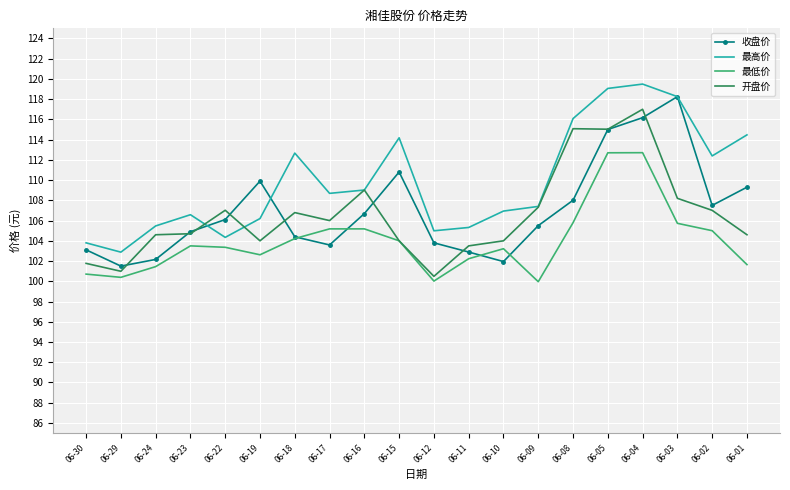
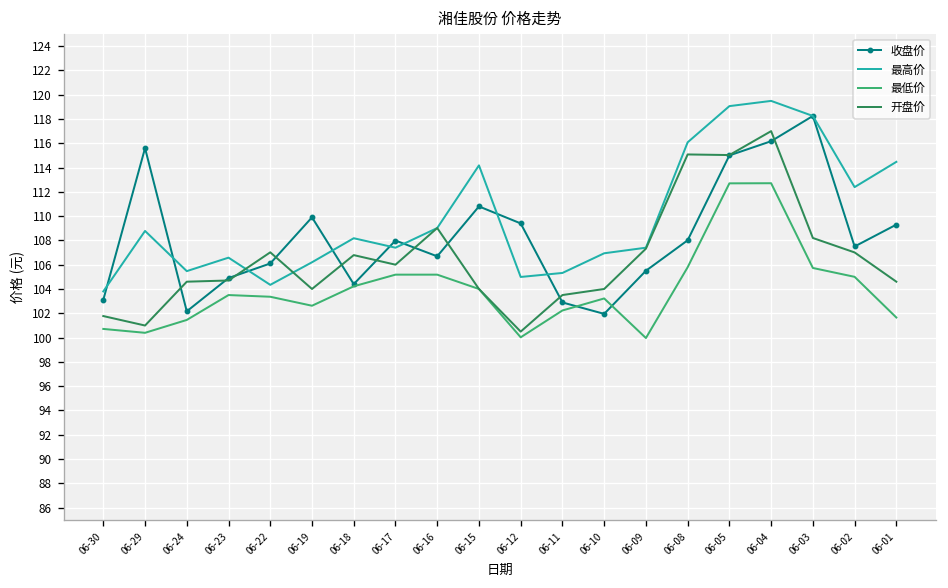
收盘价, 06-29: 101.5 -> 115.6
最高价, 06-29: 102.9 -> 108.8
最高价, 06-18: 112.7 -> 108.2
收盘价, 06-17: 103.6 -> 108.0
最高价, 06-17: 108.7 -> 107.4
收盘价, 06-12: 103.8 -> 109.4
